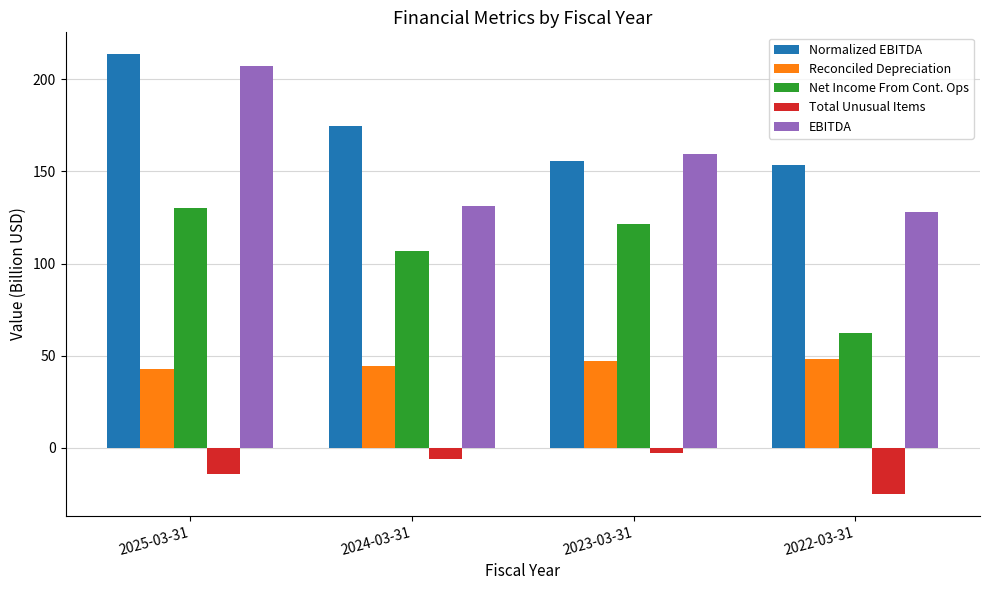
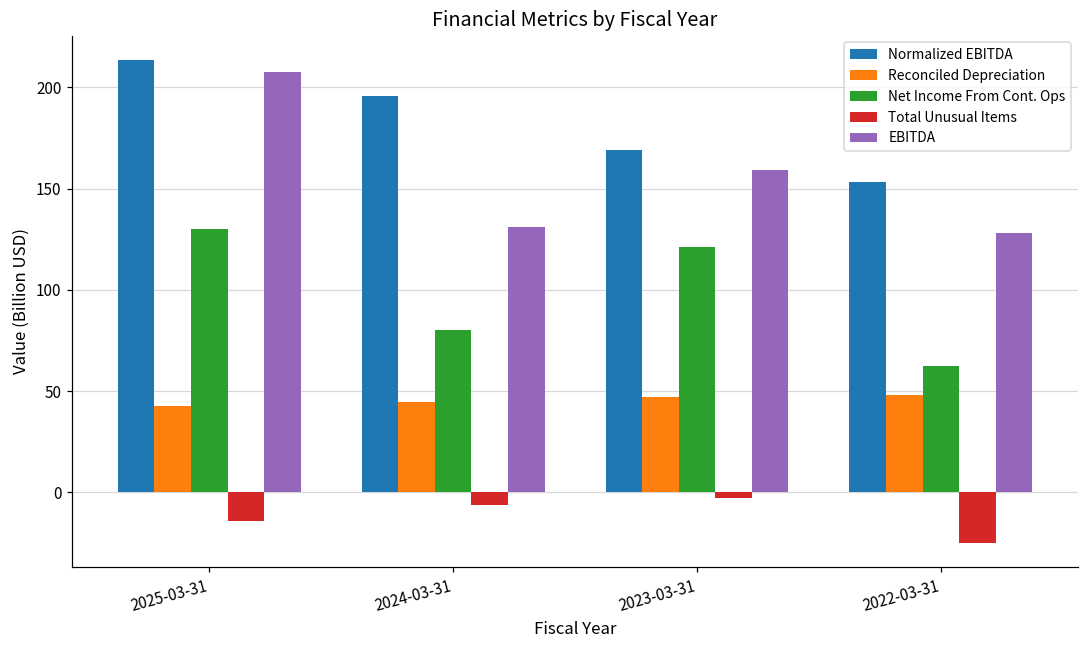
Normalized EBITDA, 2024-03-31: 175 -> 196
Net Income From Cont. Ops, 2024-03-31: 107 -> 80
Normalized EBITDA, 2023-03-31: 156 -> 169
